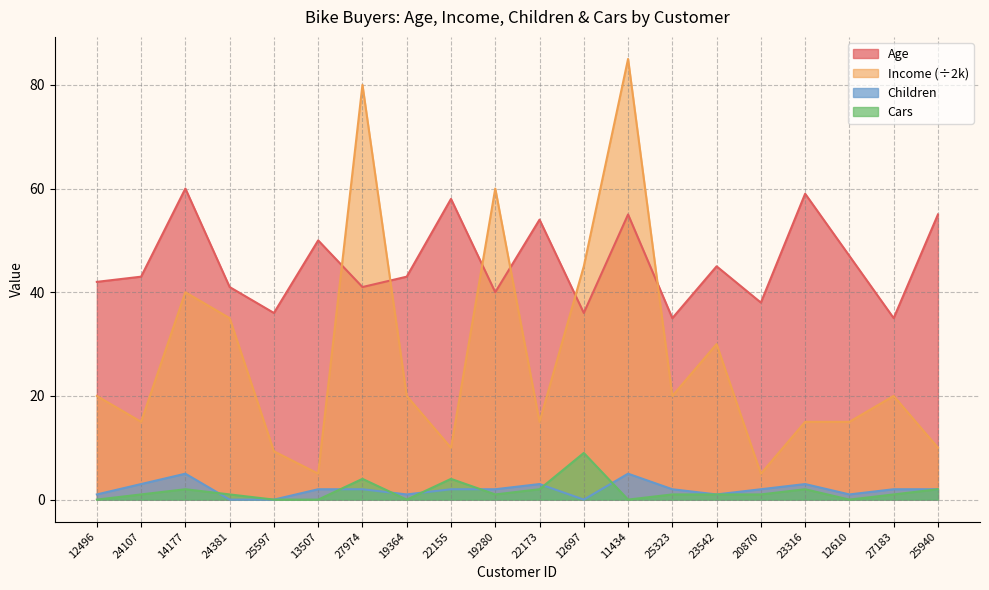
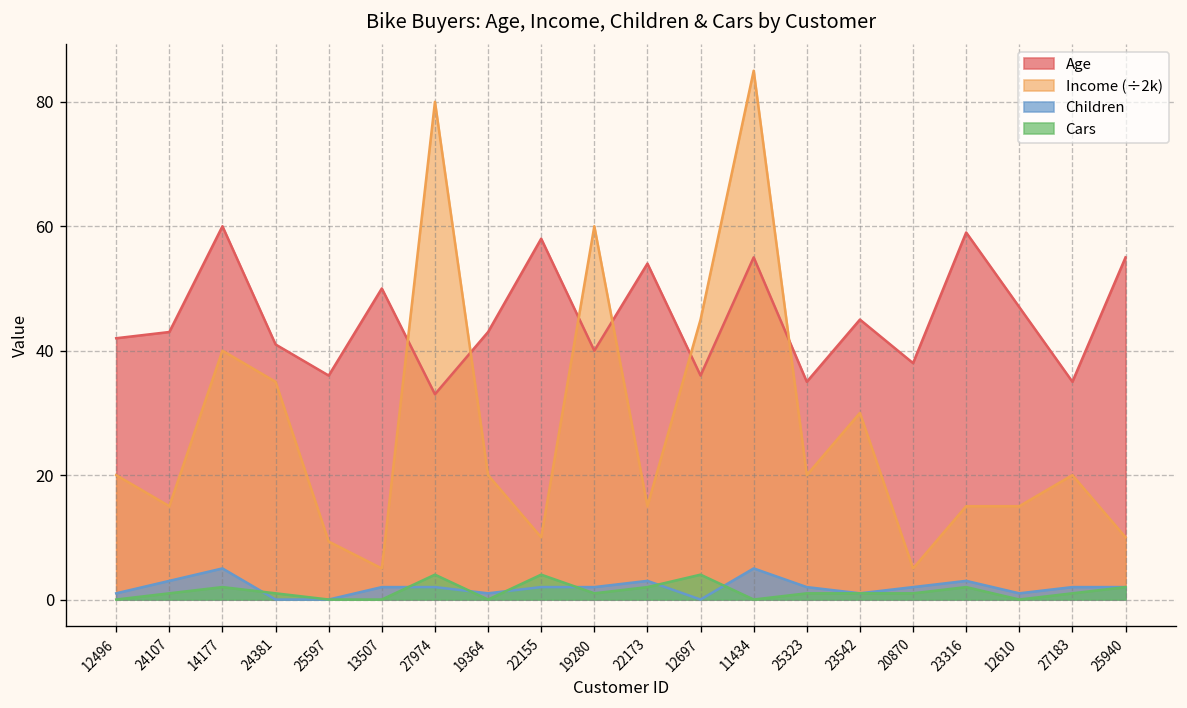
Age, 27974: 41 -> 33
Cars, 12697: 9 -> 4
